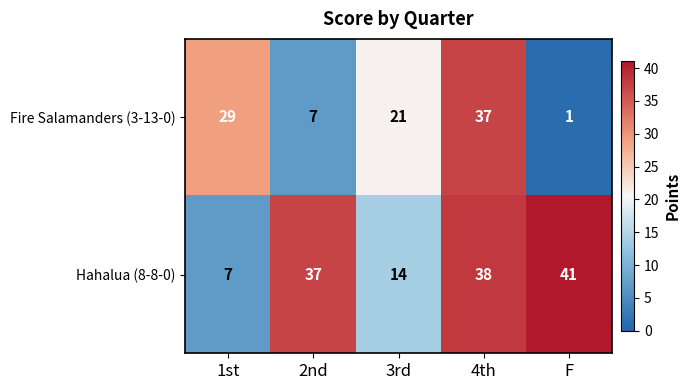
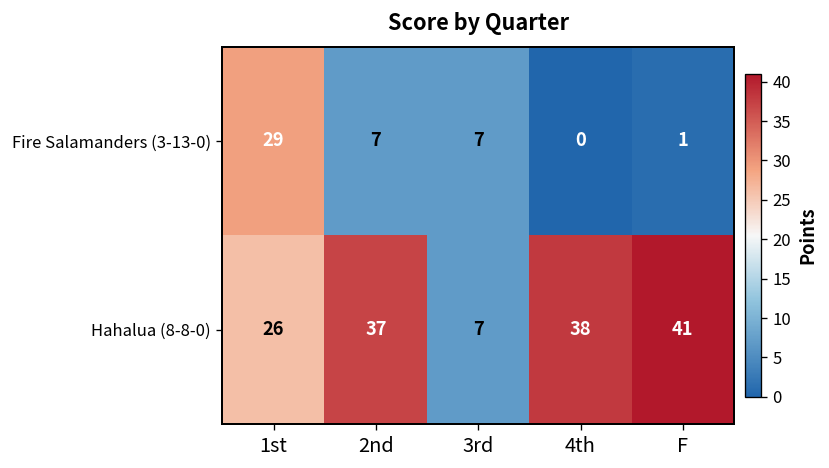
Fire Salamanders (3-13-0), 3rd: 21 -> 7
Fire Salamanders (3-13-0), 4th: 37 -> 0
Hahalua (8-8-0), 1st: 7 -> 26
Hahalua (8-8-0), 3rd: 14 -> 7
